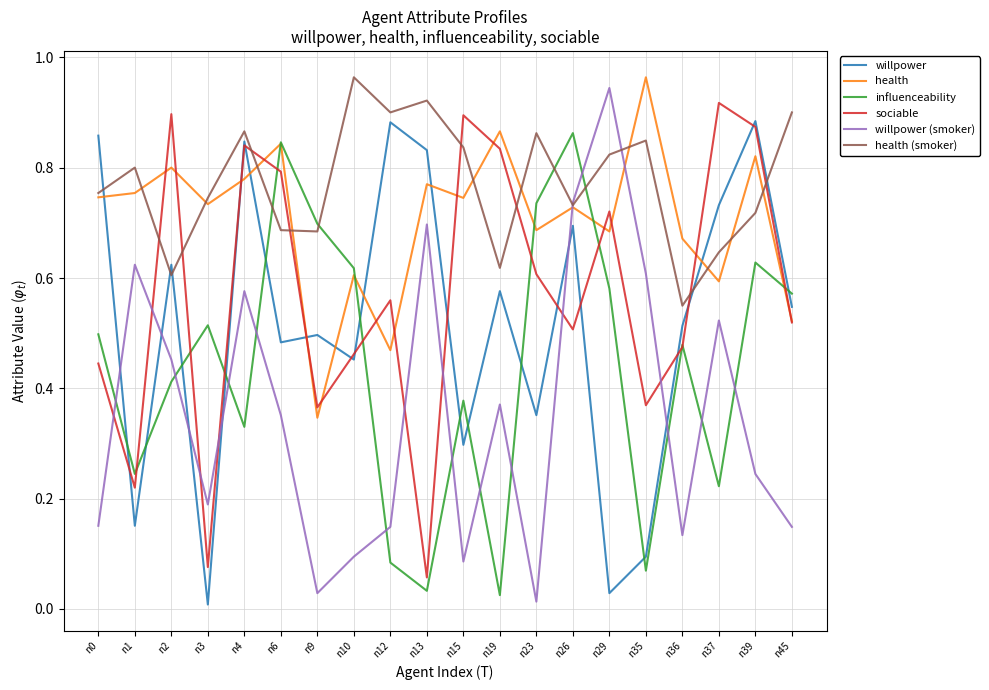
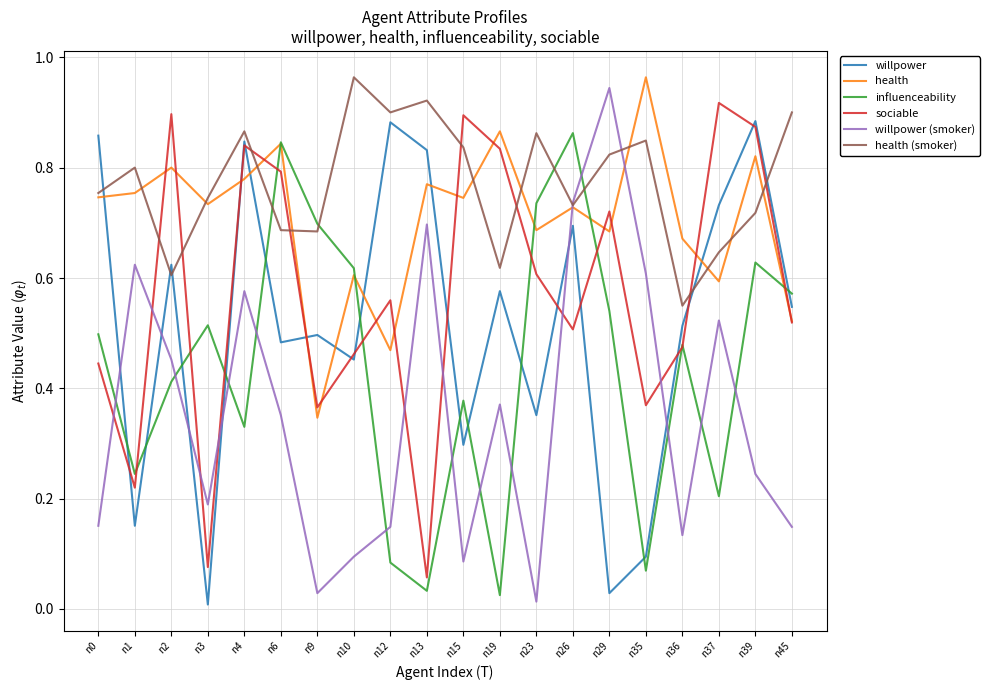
influenceability, n29: 0.58 -> 0.54
influenceability, n37: 0.22 -> 0.20
